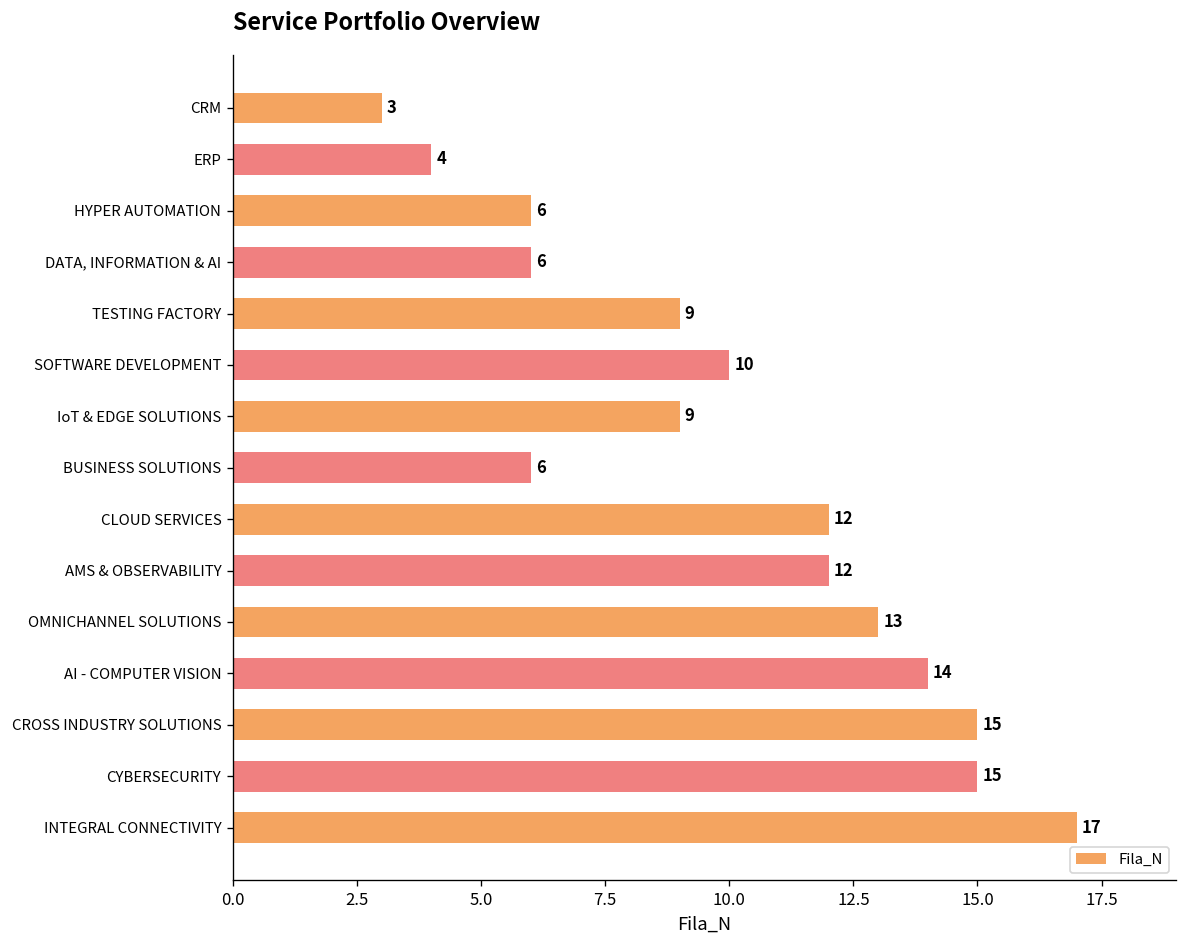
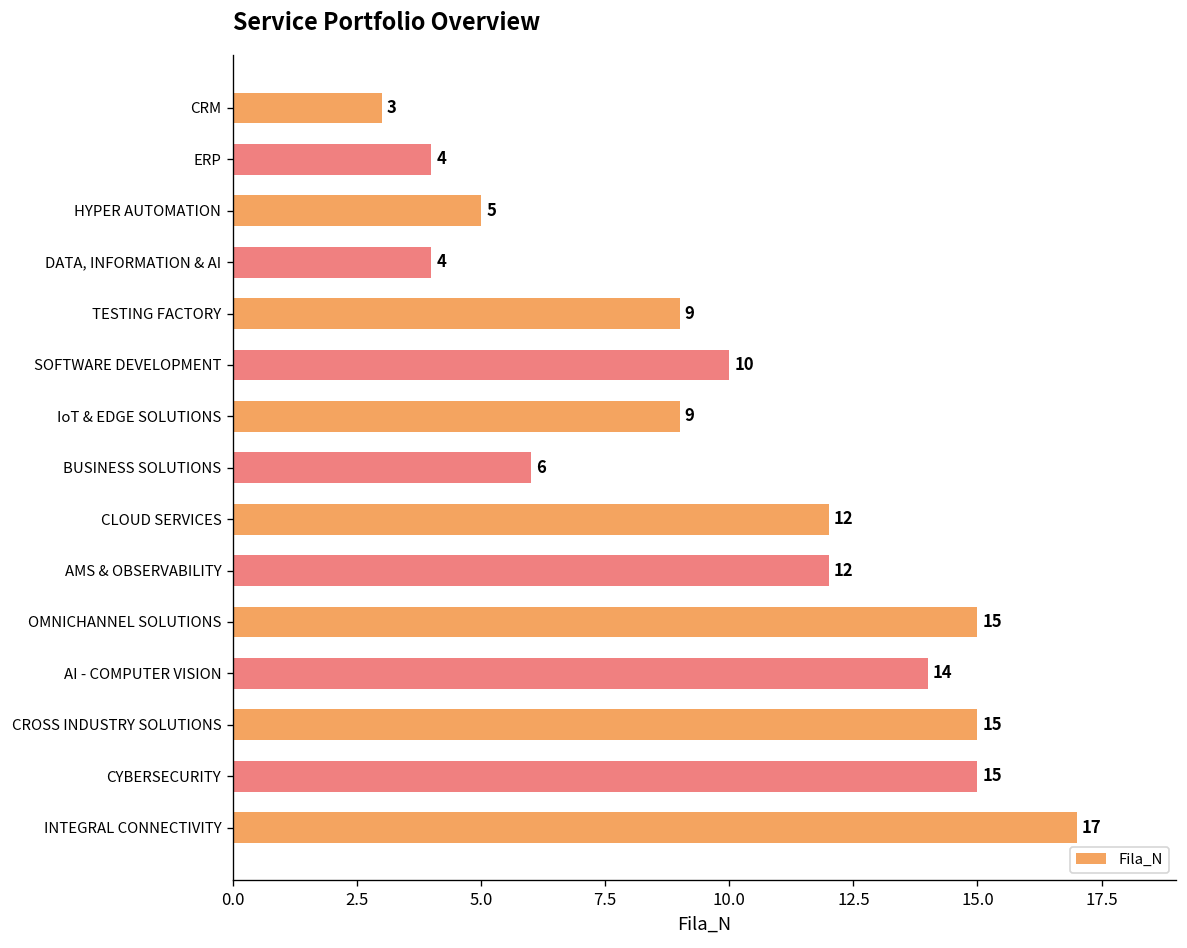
HYPER AUTOMATION: 6 -> 5
DATA, INFORMATION & AI: 6 -> 4
OMNICHANNEL SOLUTIONS: 13 -> 15
